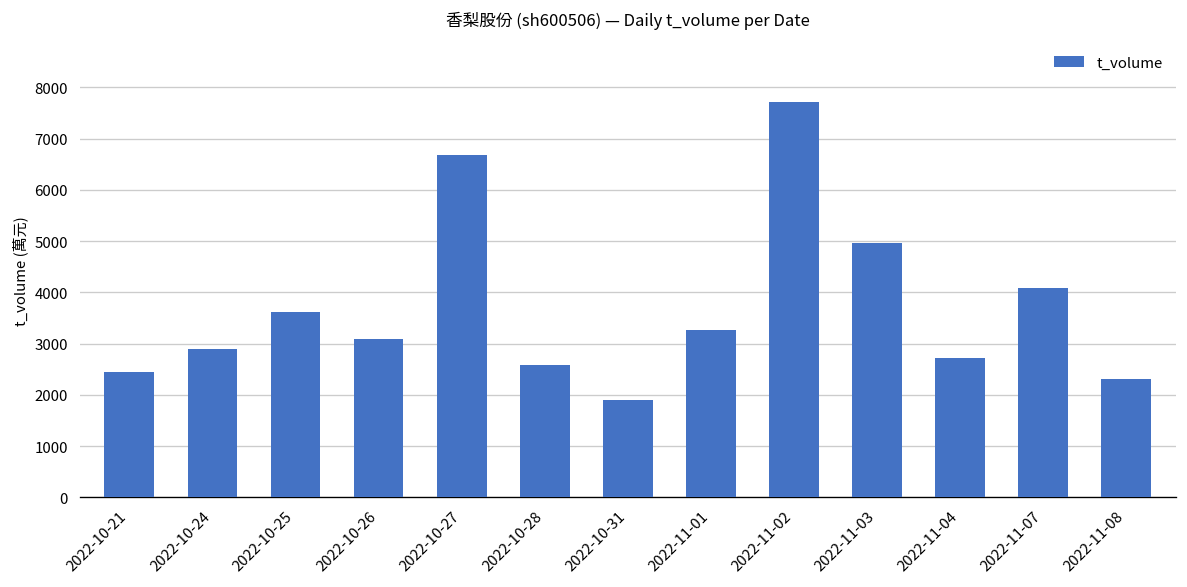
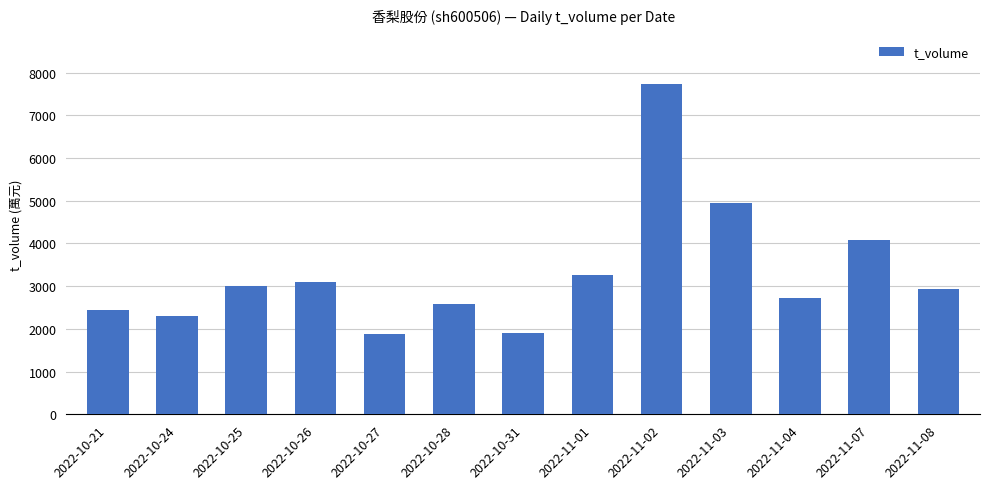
2022-10-24: 2900 -> 2300
2022-10-25: 3600 -> 3000
2022-10-27: 6700 -> 1900
2022-11-08: 2300 -> 2900
